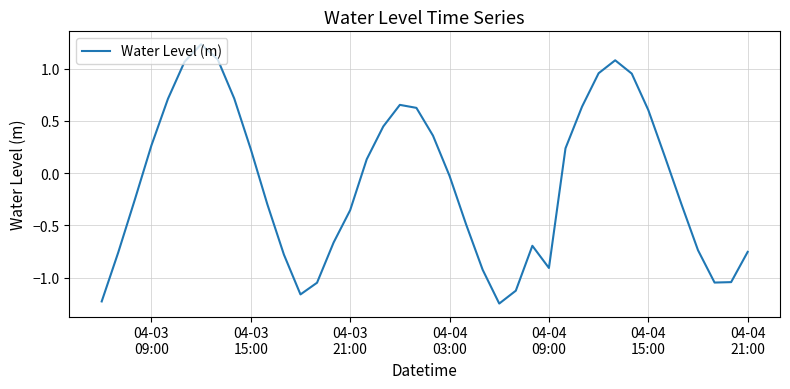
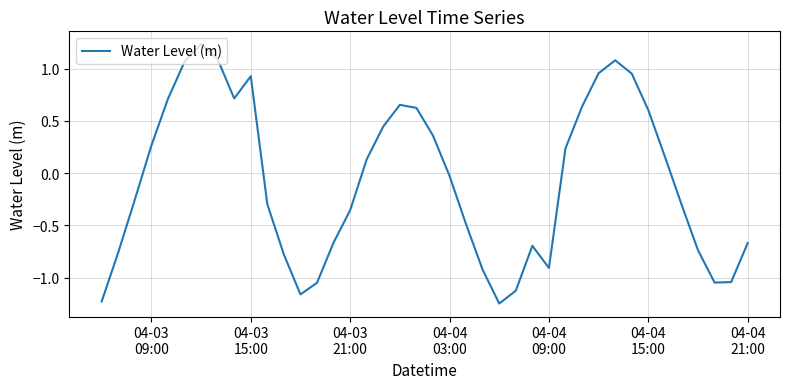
04-03 15:00: 0.23 -> 0.93
04-04 21:00: -0.75 -> -0.67
